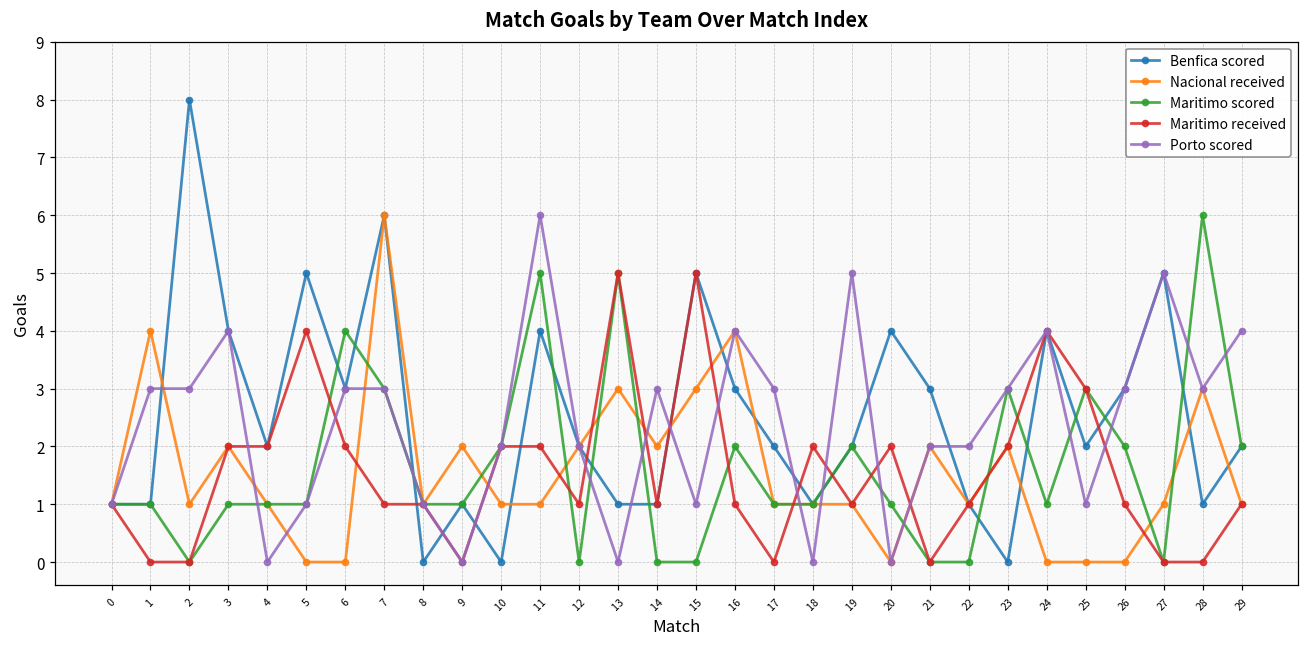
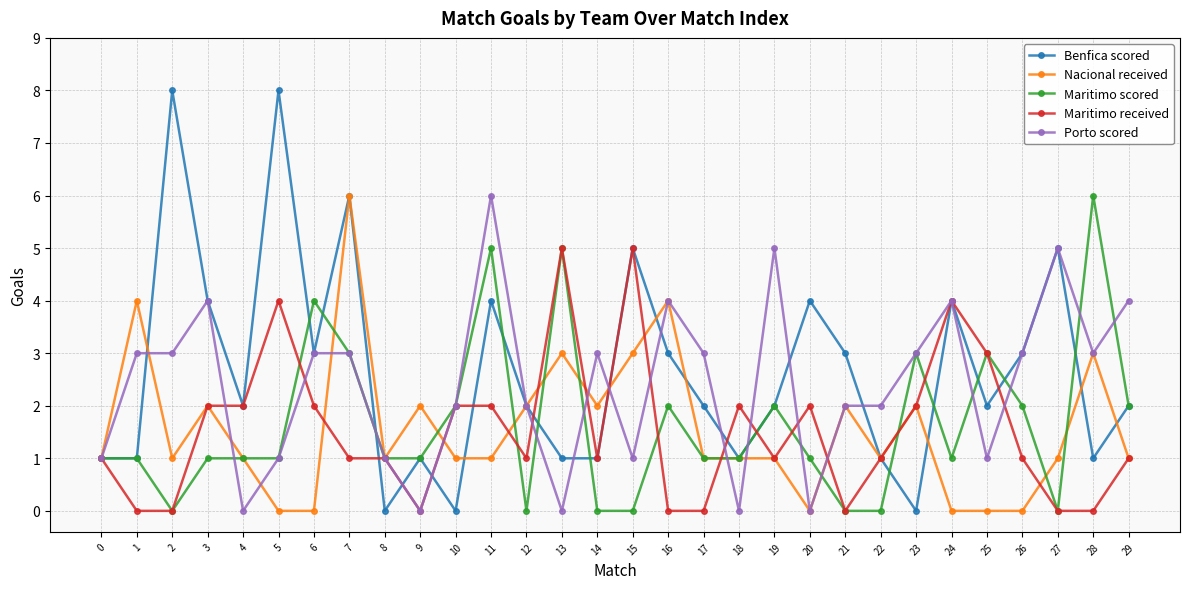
Benfica scored, 5: 5 -> 8
Maritimo received, 16: 1 -> 0
